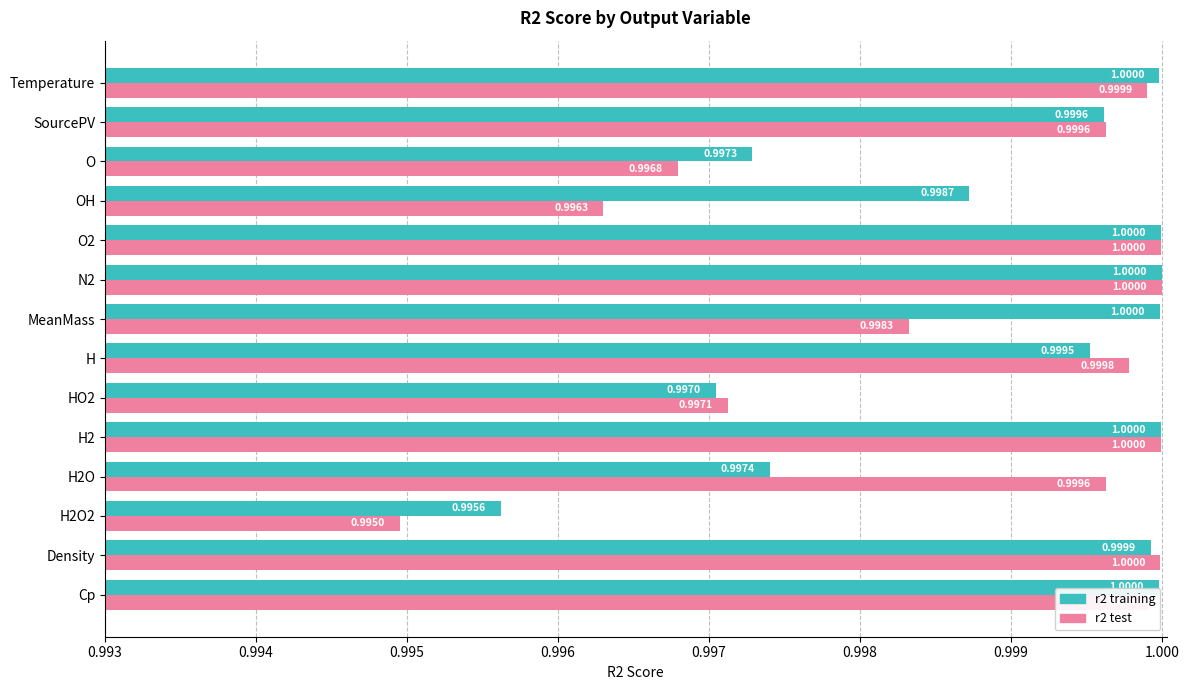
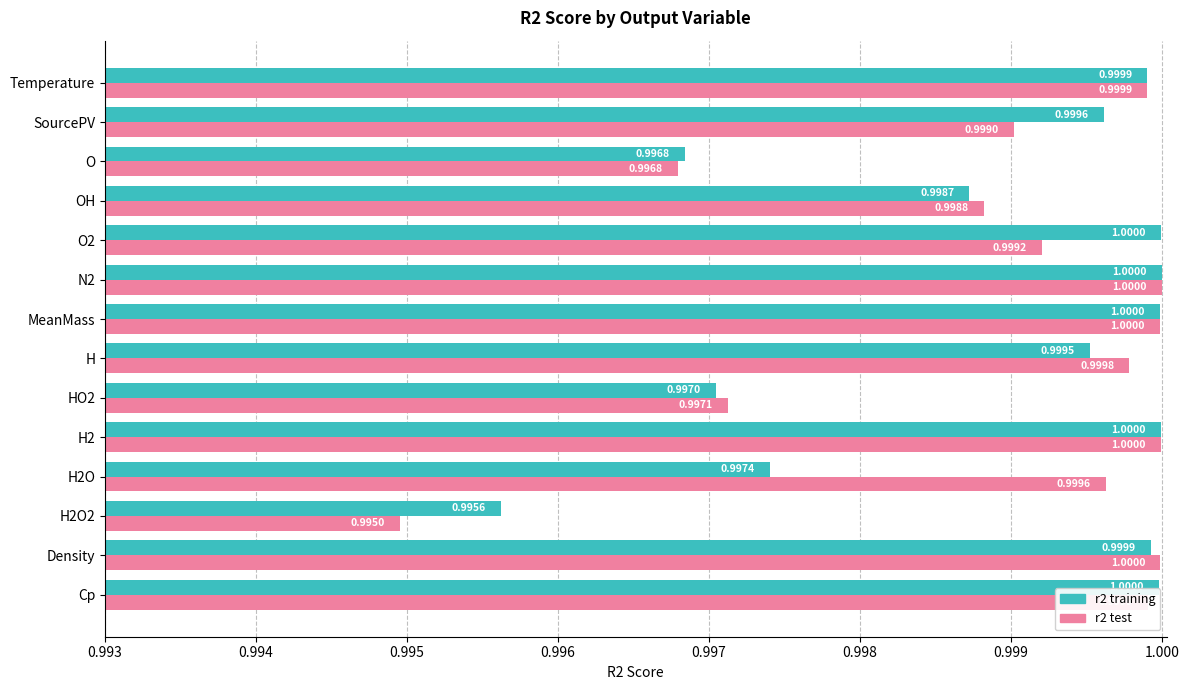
r2 training, Temperature: 1.0000 -> 0.9999
r2 test, SourcePV: 0.9996 -> 0.9990
r2 training, O: 0.9973 -> 0.9968
r2 test, OH: 0.9963 -> 0.9988
r2 test, O2: 1.0000 -> 0.9992
r2 test, MeanMass: 0.9983 -> 1.0000
